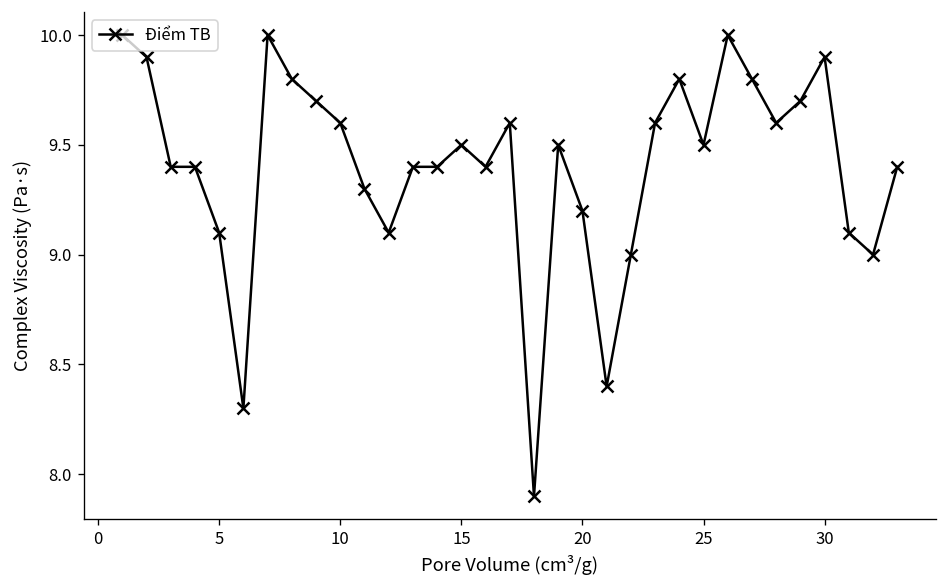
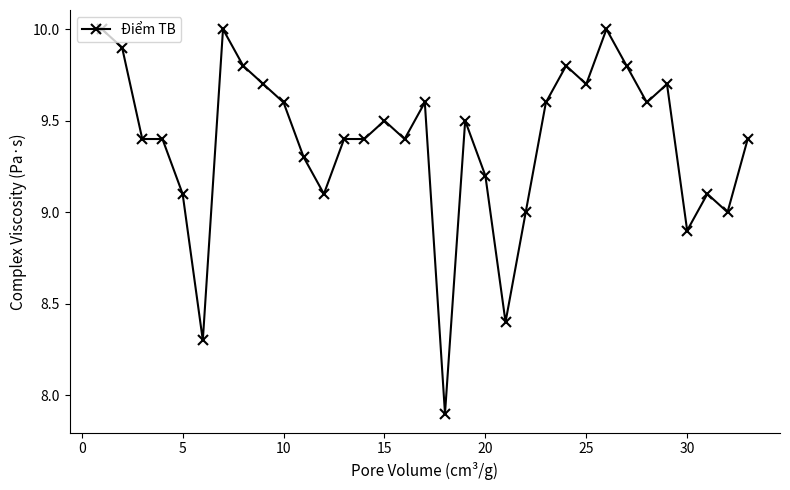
25: 9.5 -> 9.7
30: 9.9 -> 8.9
